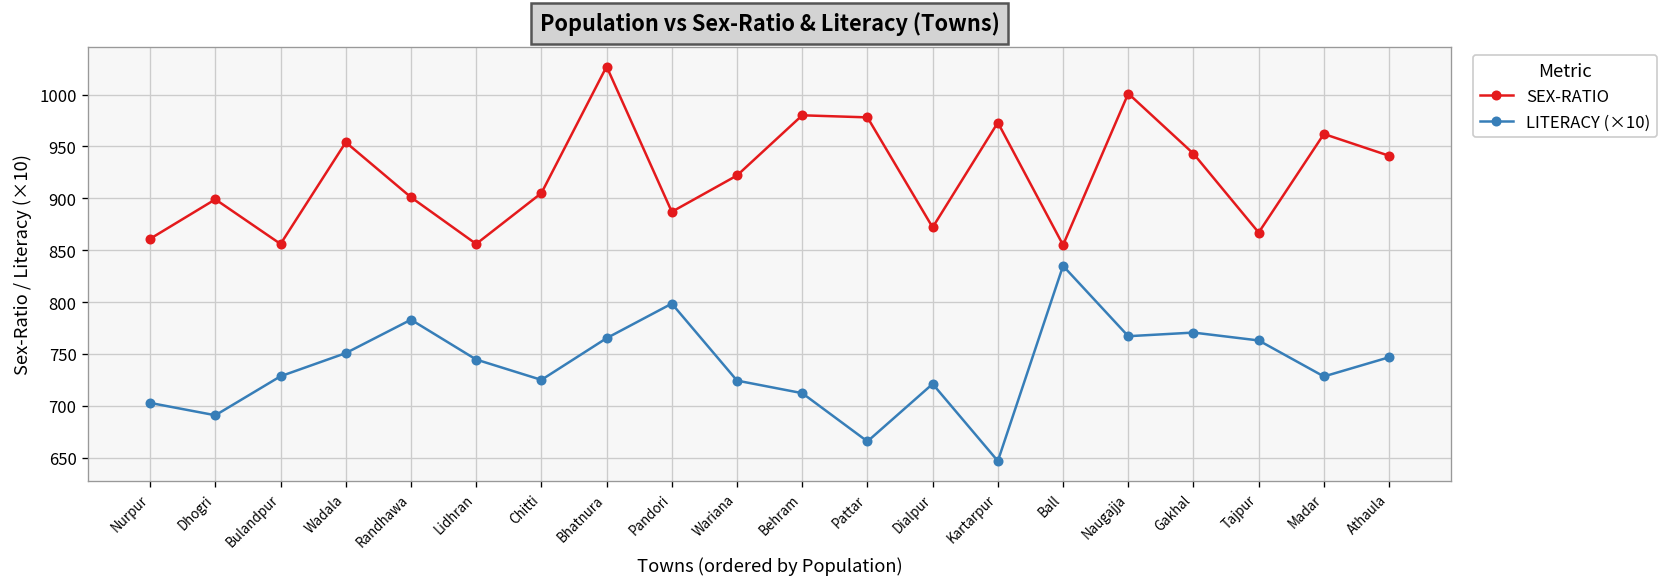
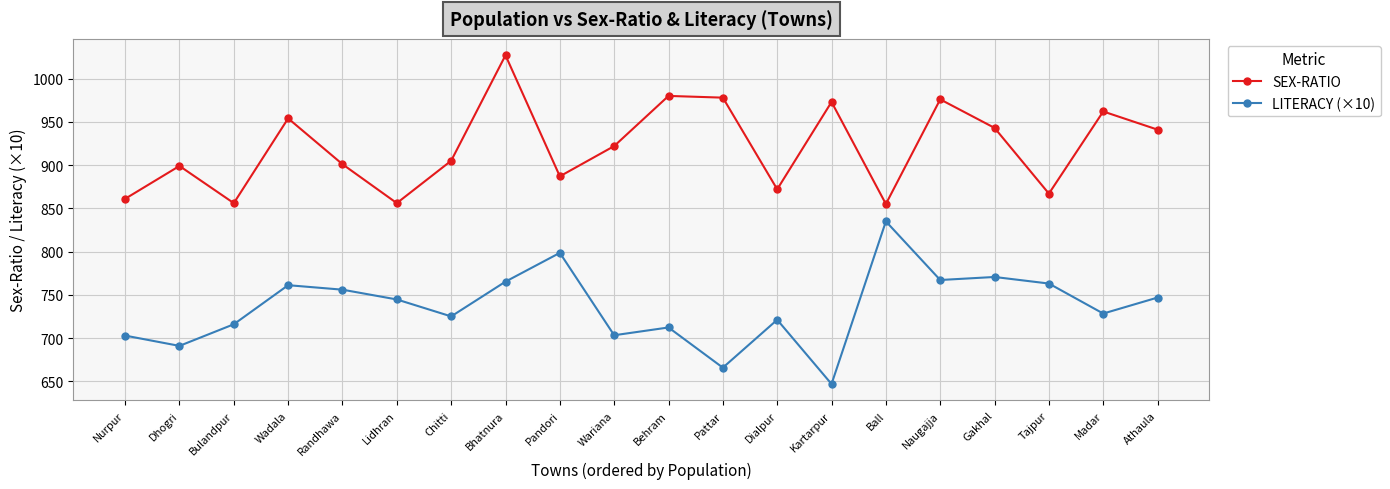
LITERACY (×10), Bulandpur: 730 -> 720
LITERACY (×10), Wadala: 750 -> 760
LITERACY (×10), Randhawa: 780 -> 760
LITERACY (×10), Wariana: 720 -> 700
SEX-RATIO, Naugajja: 1000 -> 980
